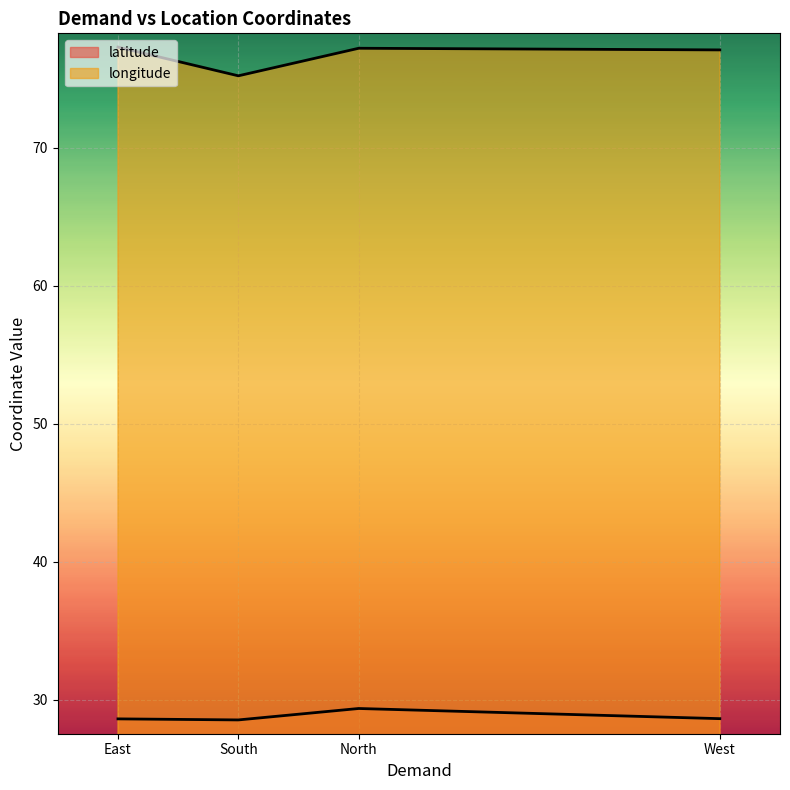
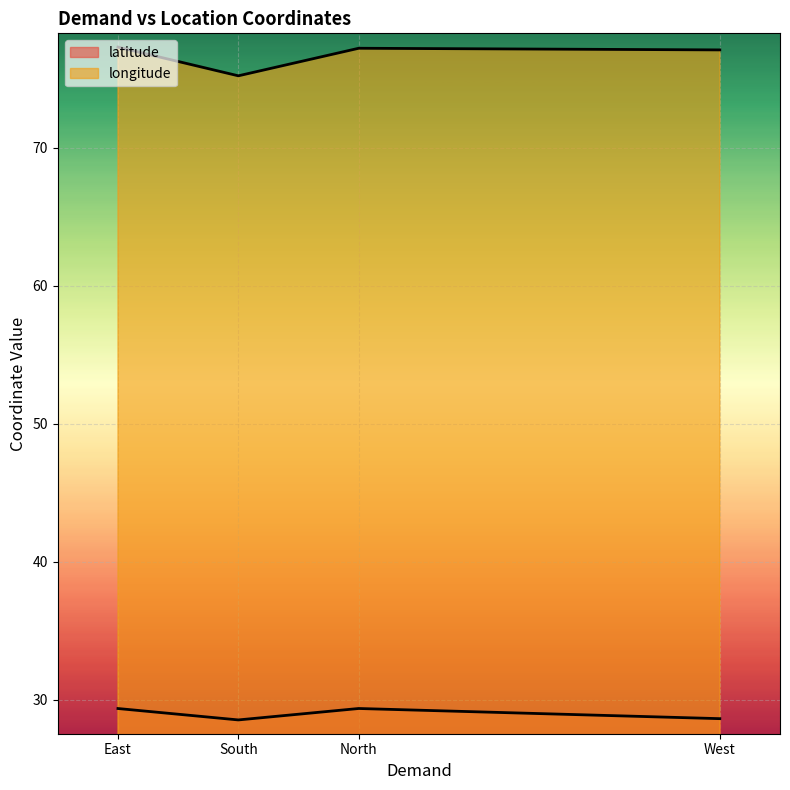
latitude, East: 28.6 -> 29.4
